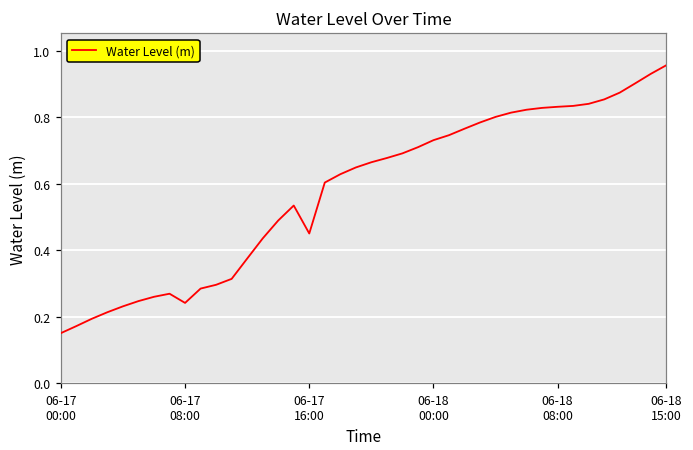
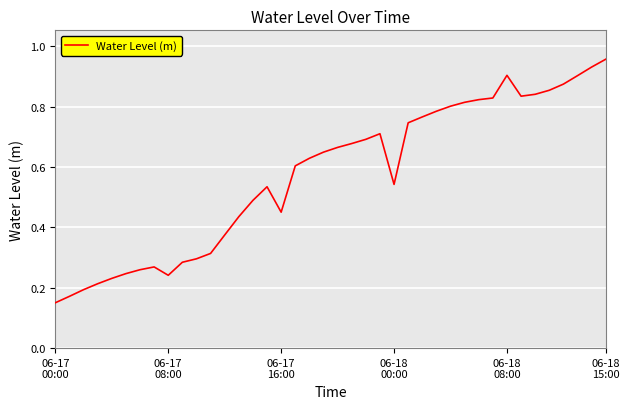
06-18 00:00: 0.73 -> 0.54
06-18 08:00: 0.83 -> 0.90
